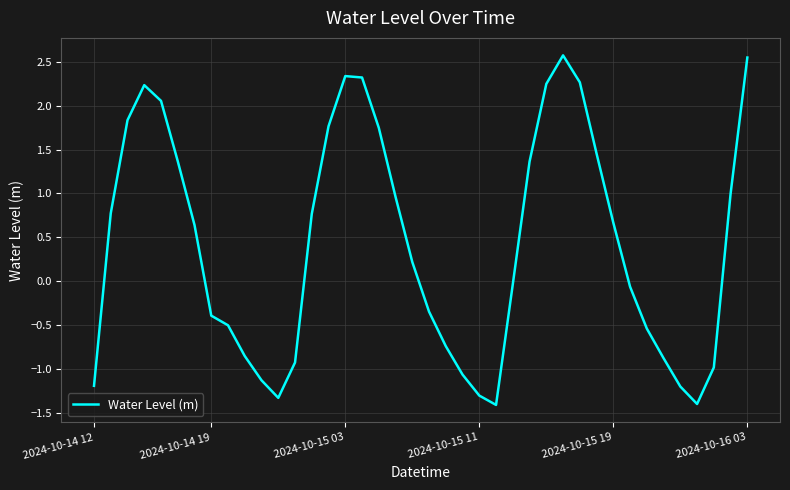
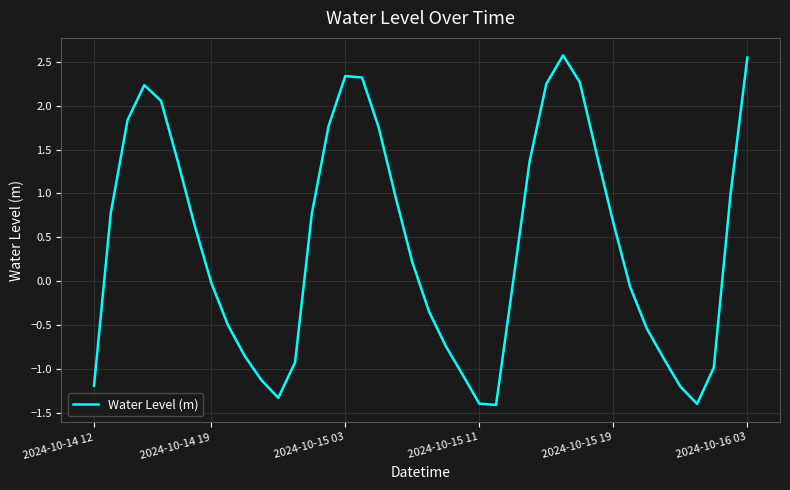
2024-10-14 19: -0.4 -> 0.0
2024-10-15 11: -1.3 -> -1.4
